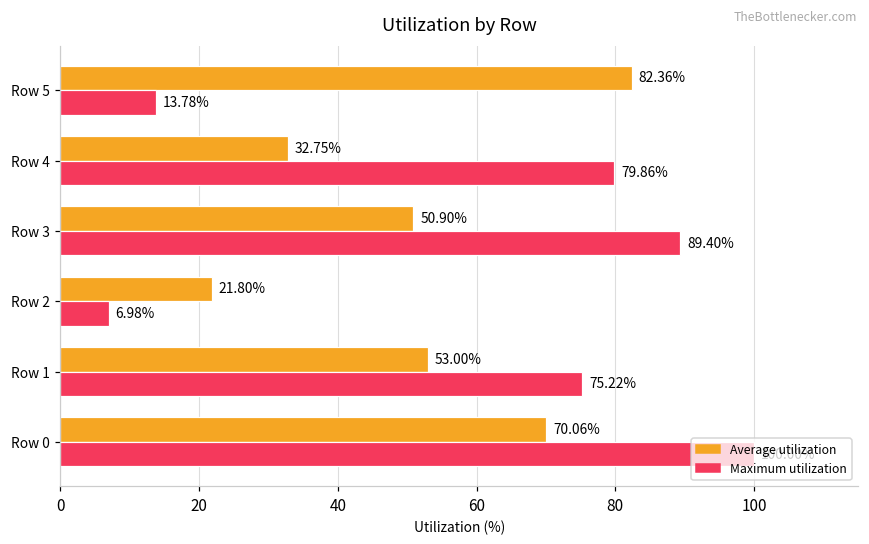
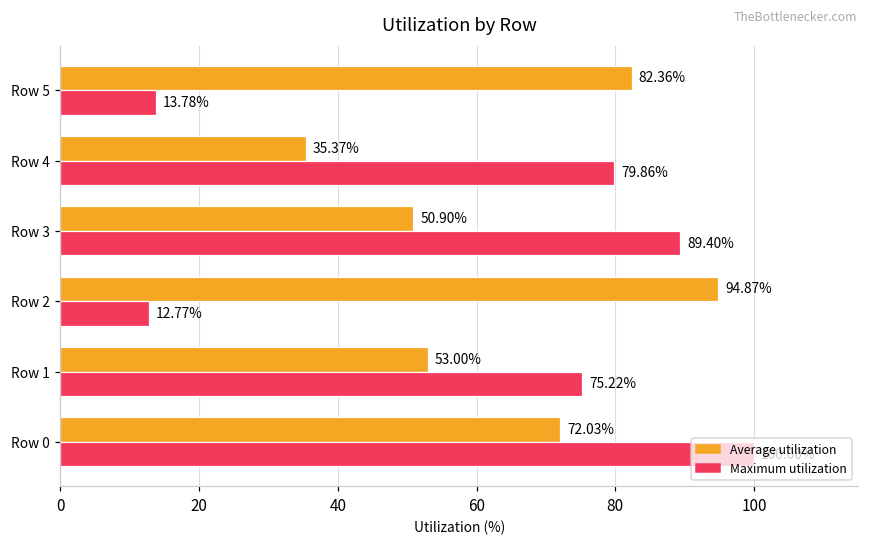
Average utilization, Row 4: 32.75% -> 35.37%
Average utilization, Row 2: 21.80% -> 94.87%
Maximum utilization, Row 2: 6.98% -> 12.77%
Average utilization, Row 0: 70.06% -> 72.03%
